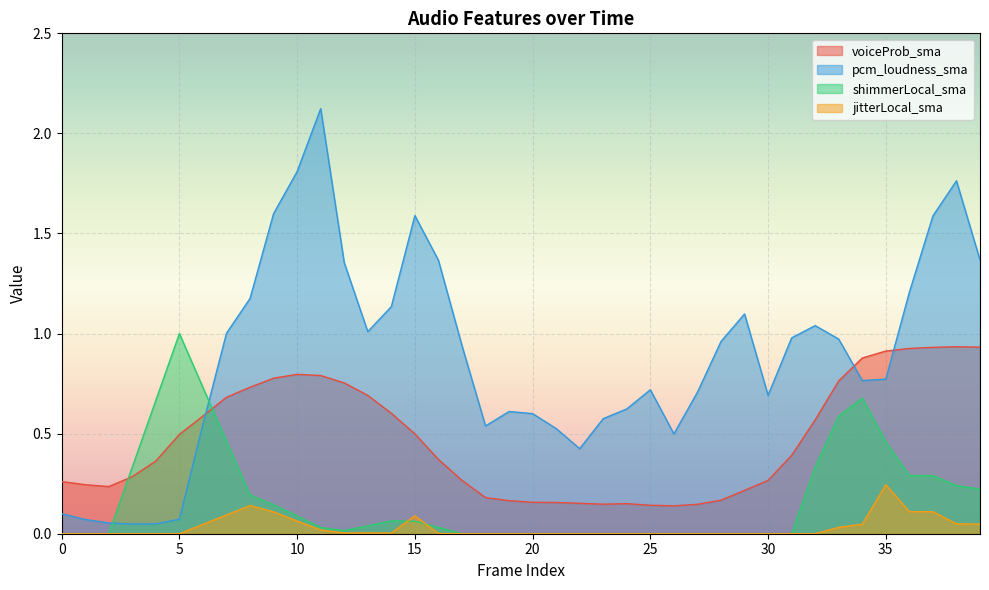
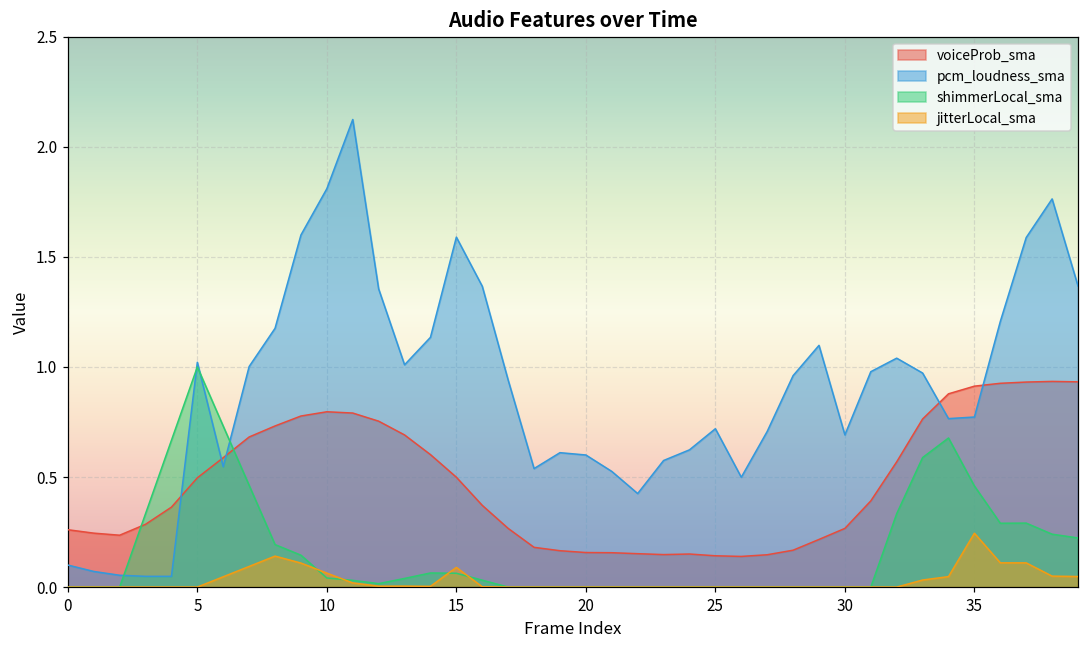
pcm_loudness_sma, 5: 0.07 -> 1.02
shimmerLocal_sma, 10: 0.09 -> 0.04
